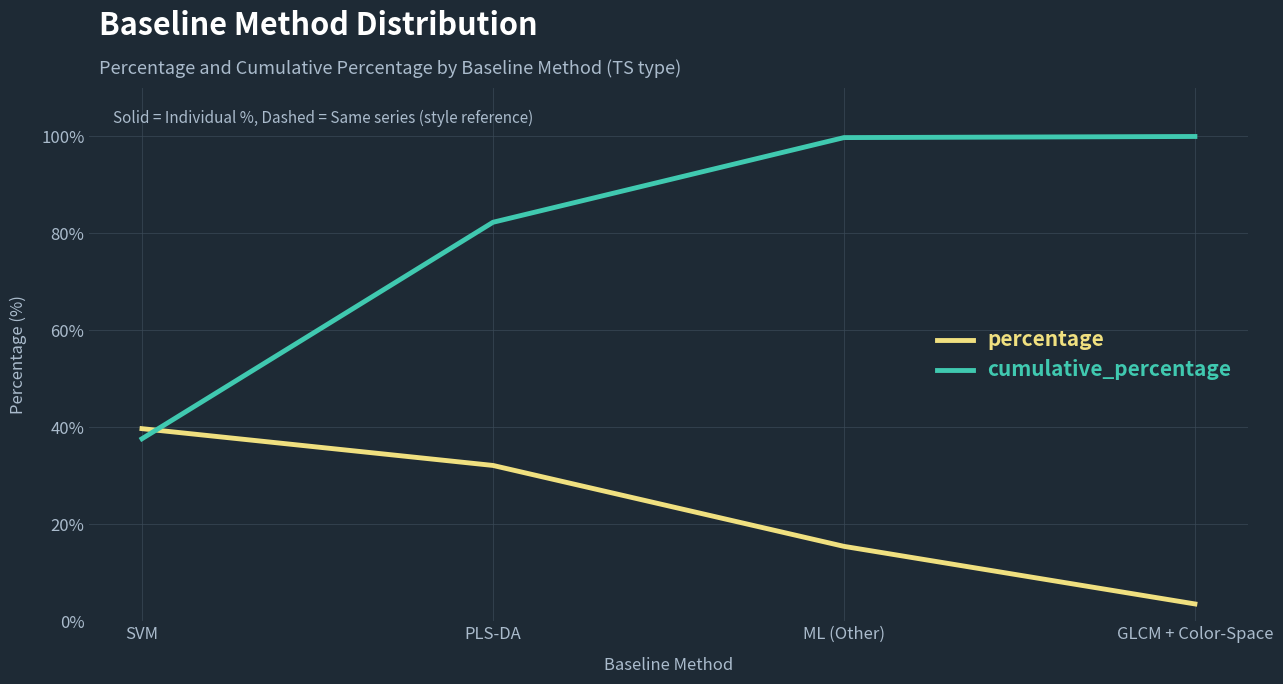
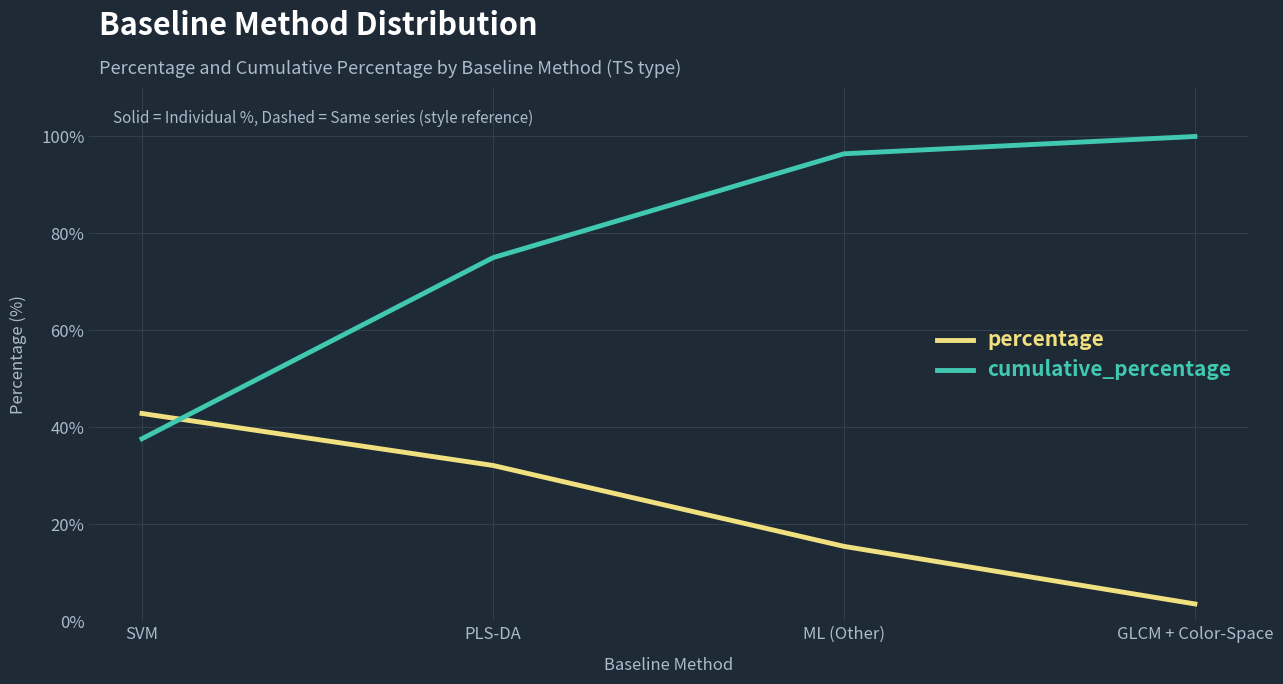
percentage, SVM: 40% -> 43%
cumulative_percentage, PLS-DA: 82% -> 75%
cumulative_percentage, ML (Other): 100% -> 96%
